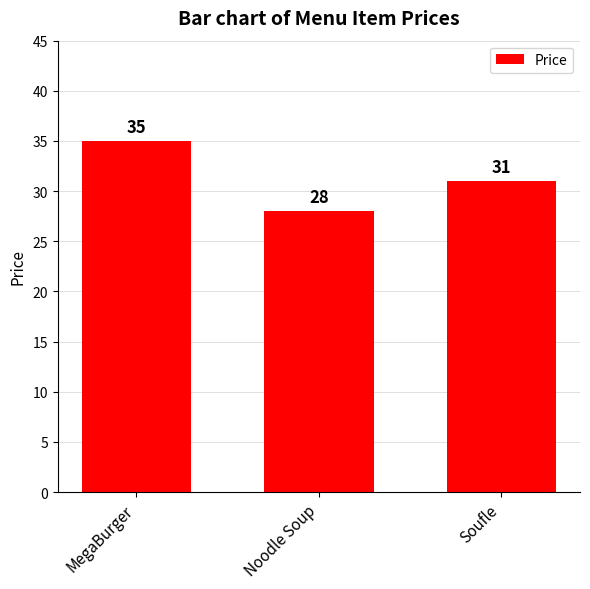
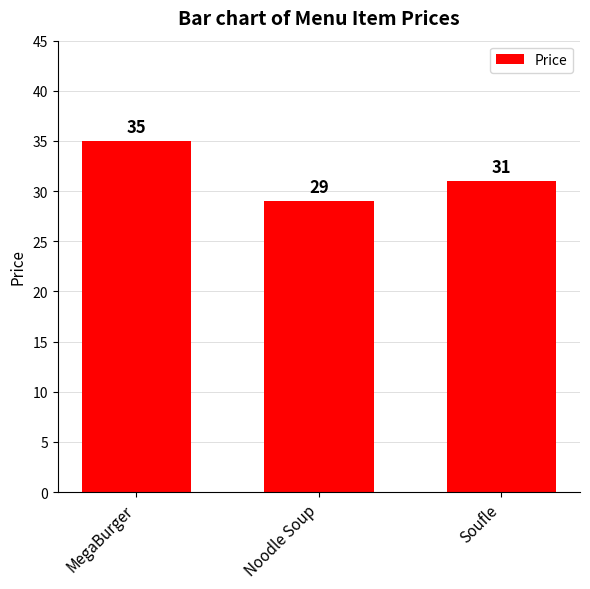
Noodle Soup: 28 -> 29
